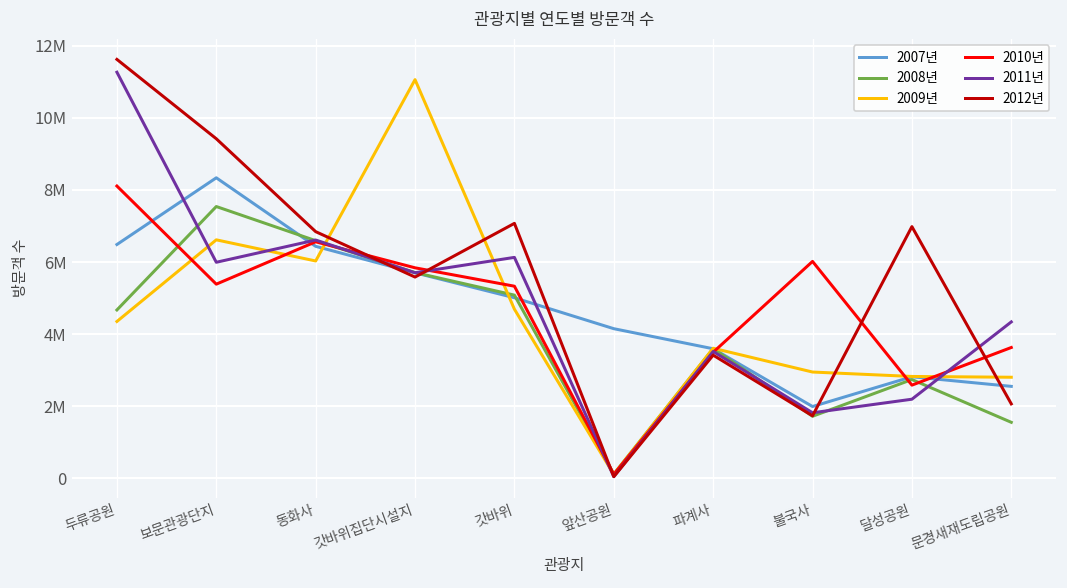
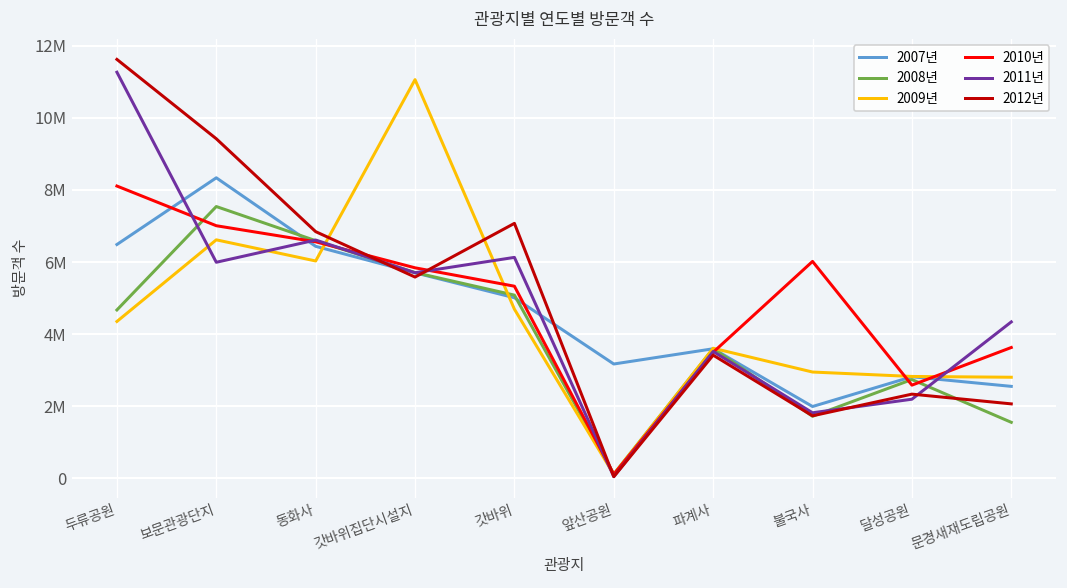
2010년, 보문관광단지: 5400000 -> 7000000
2007년, 앞산공원: 4200000 -> 3200000
2012년, 달성공원: 7000000 -> 2300000
